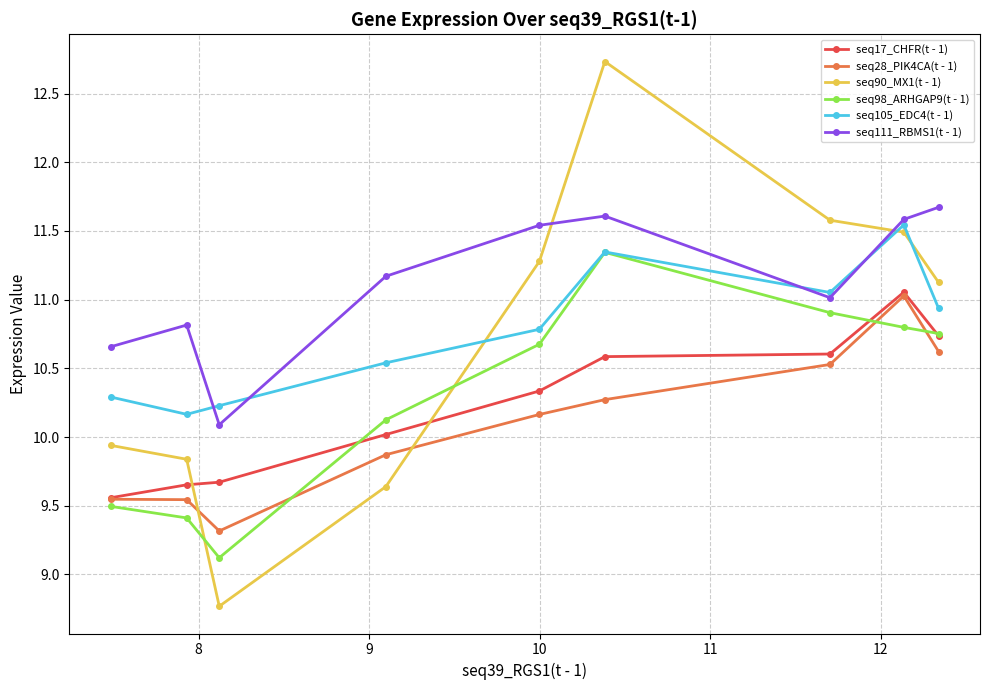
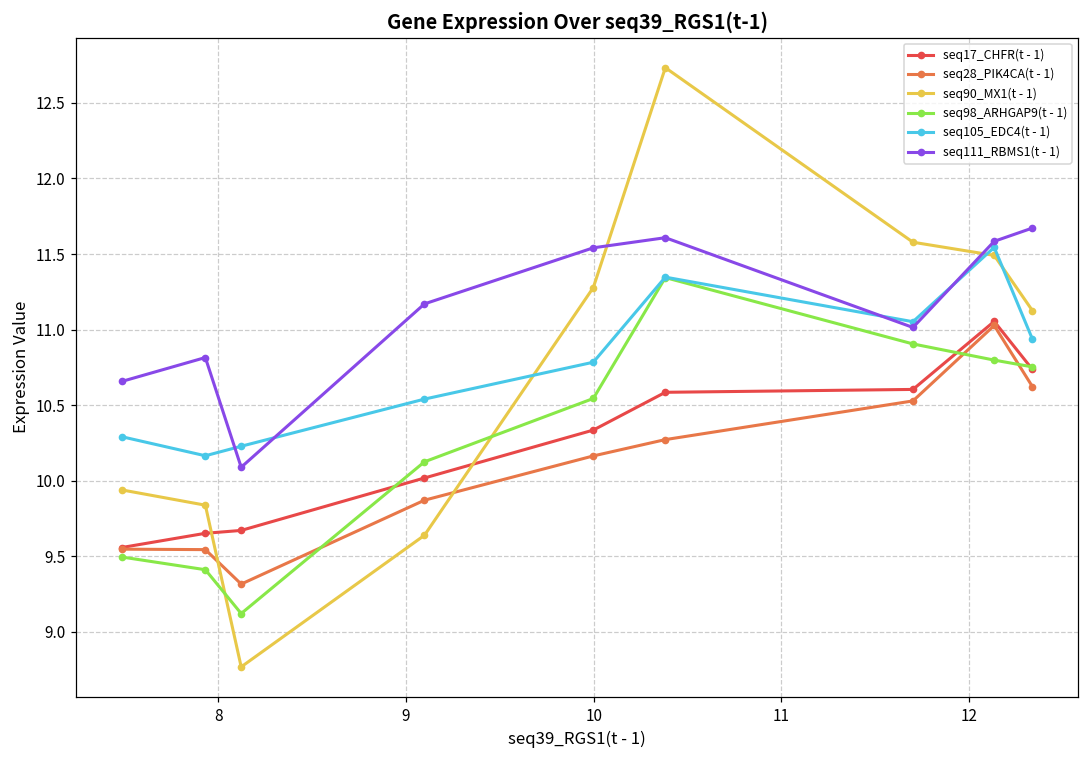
seq98_ARHGAP9(t - 1), 10: 10.68 -> 10.54
